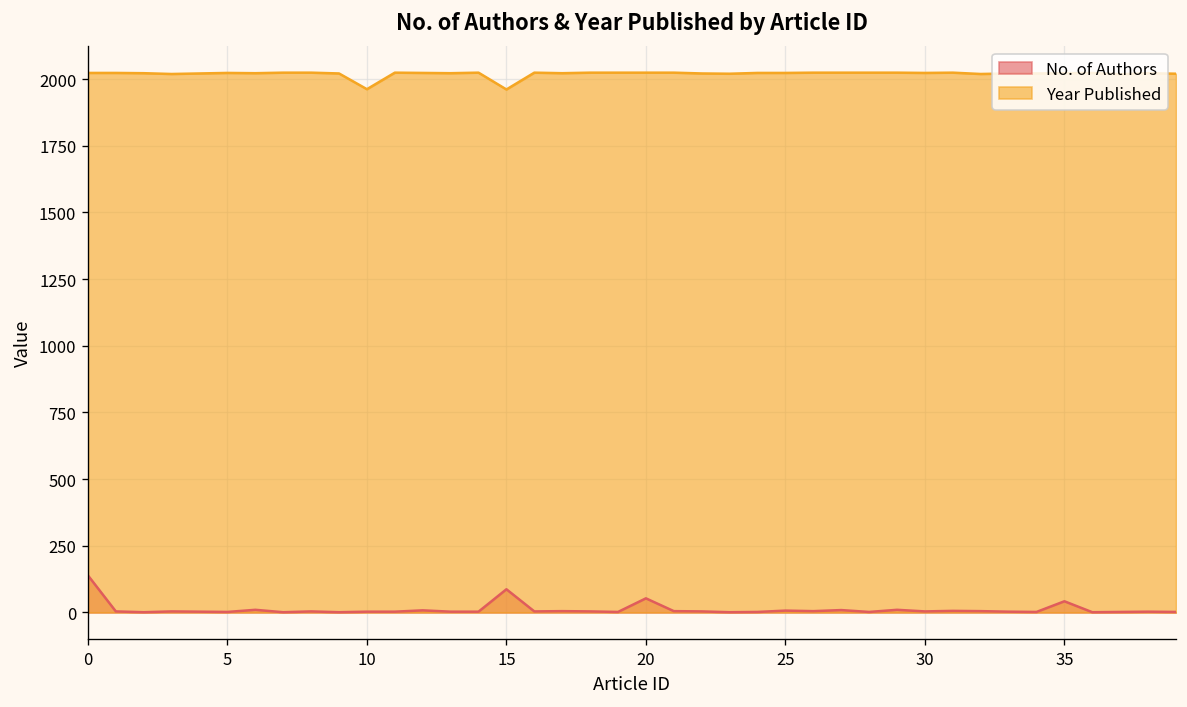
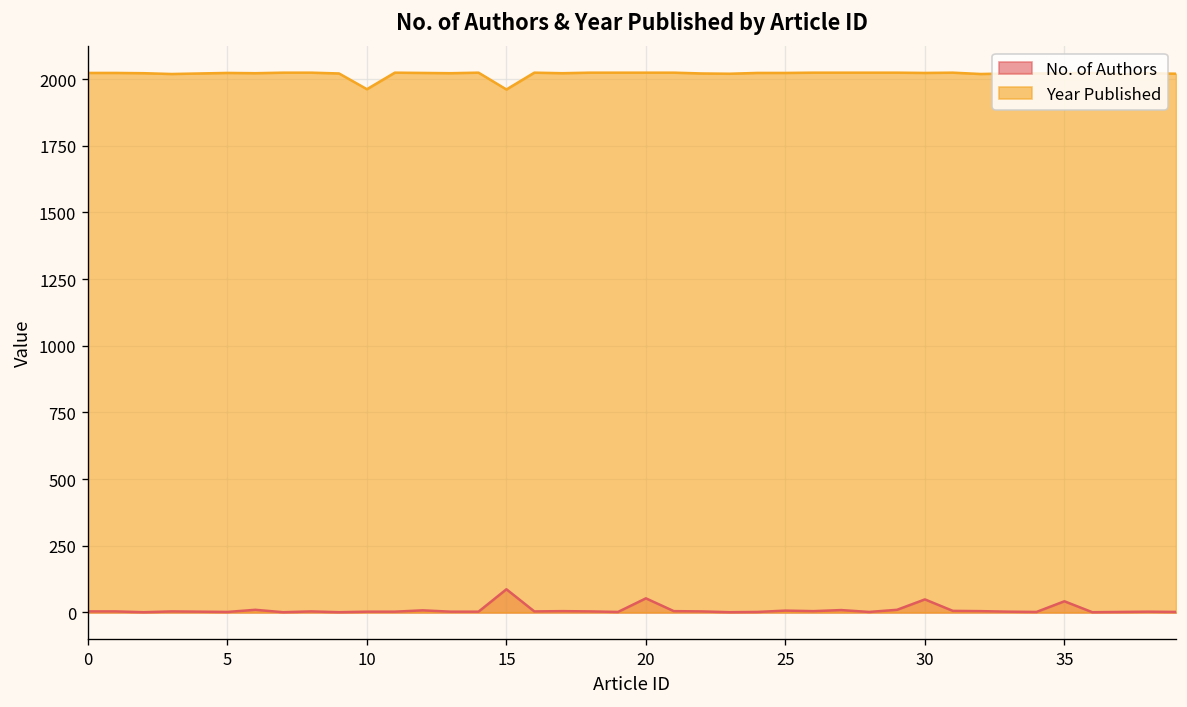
No. of Authors, 0: 140 -> 0
No. of Authors, 30: 0 -> 50
